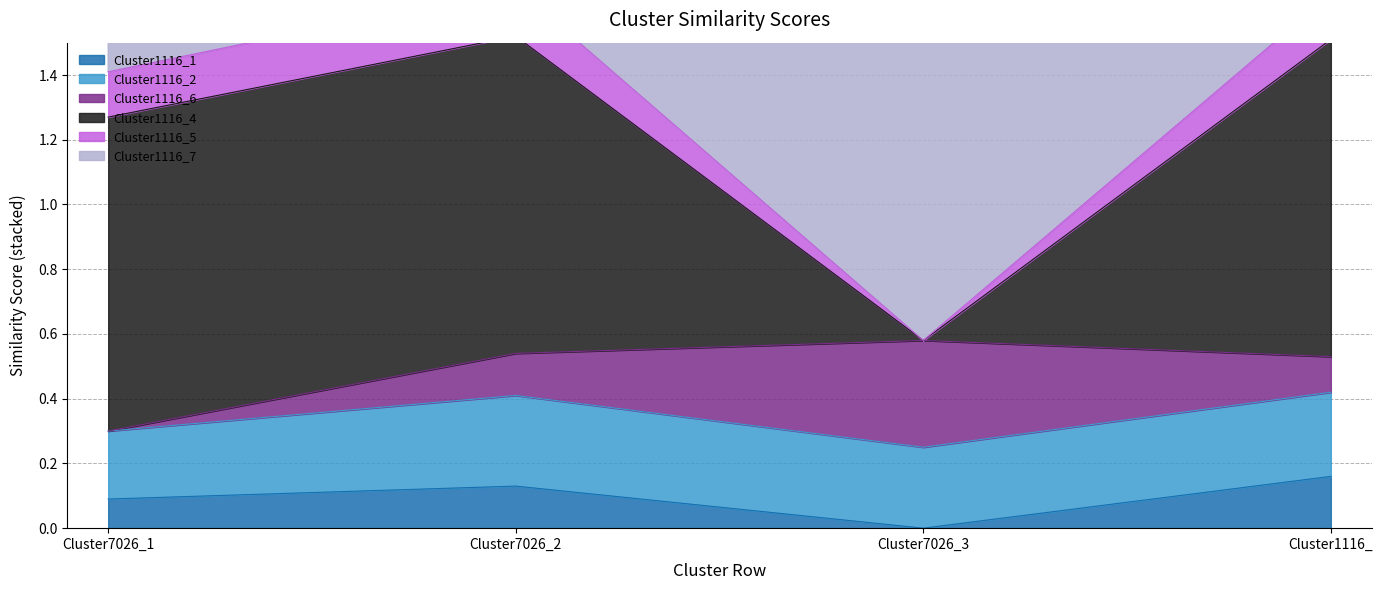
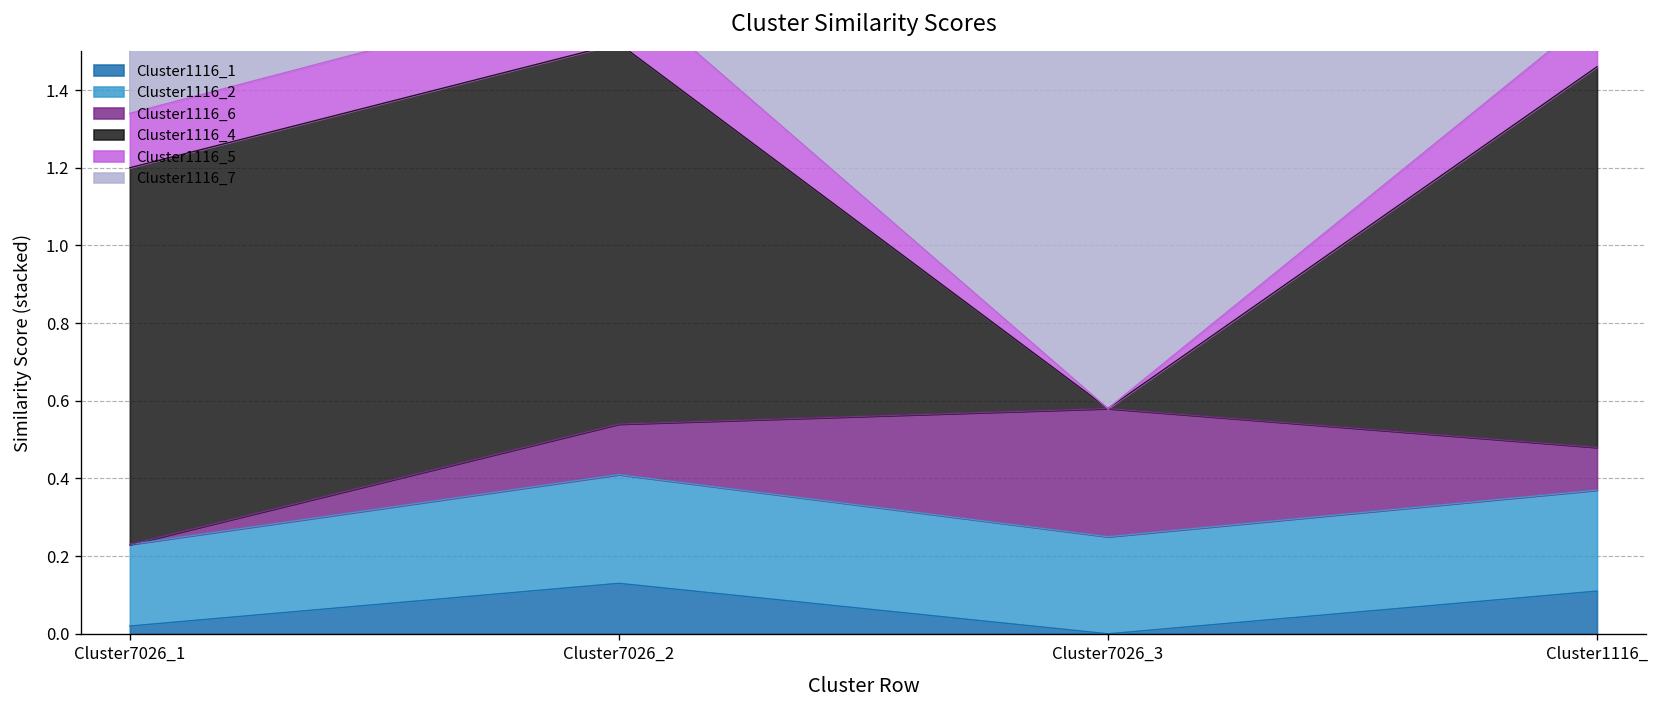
Cluster1116_1, Cluster7026_1: 0.09 -> 0.02
Cluster1116_1, Cluster1116_: 0.16 -> 0.11
